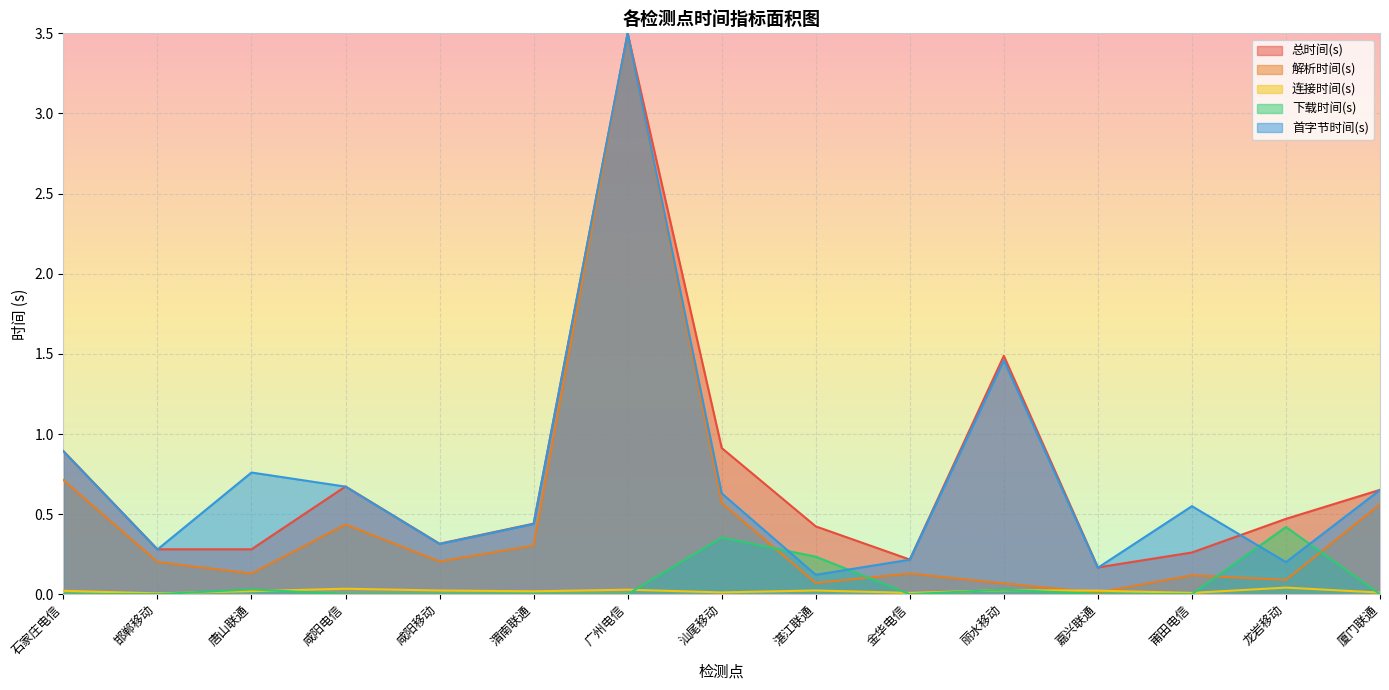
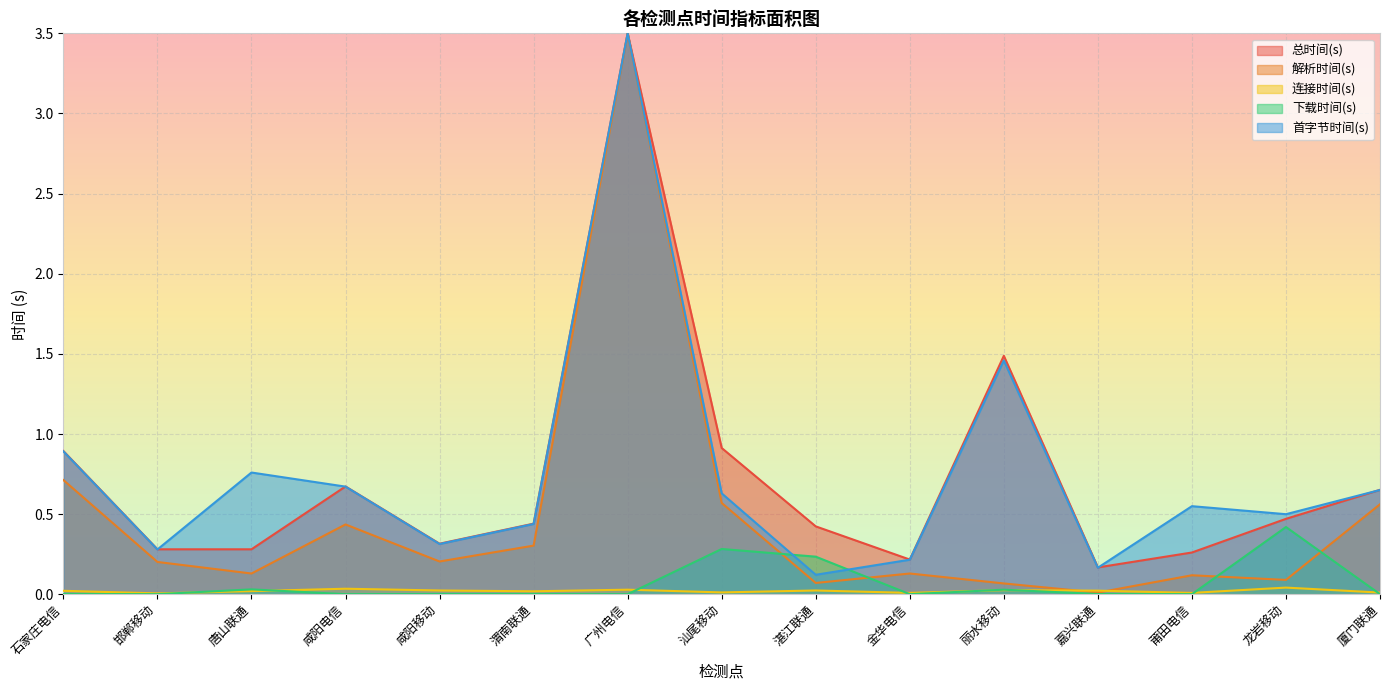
下载时间(s), 汕尾移动: 0.35 -> 0.28
首字节时间(s), 龙岩移动: 0.20 -> 0.50
